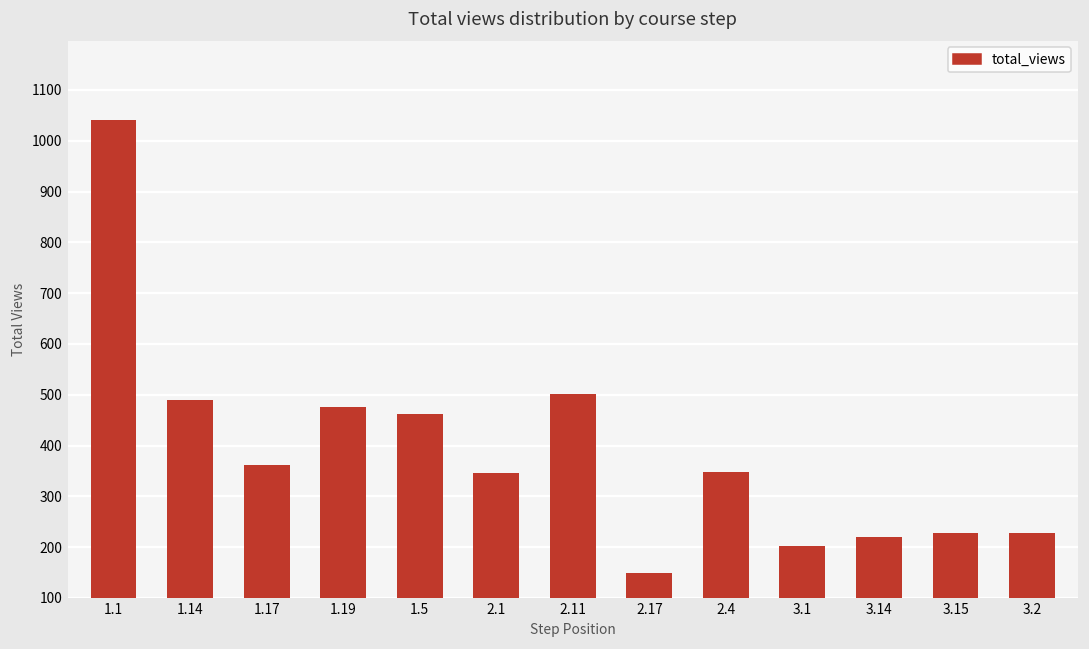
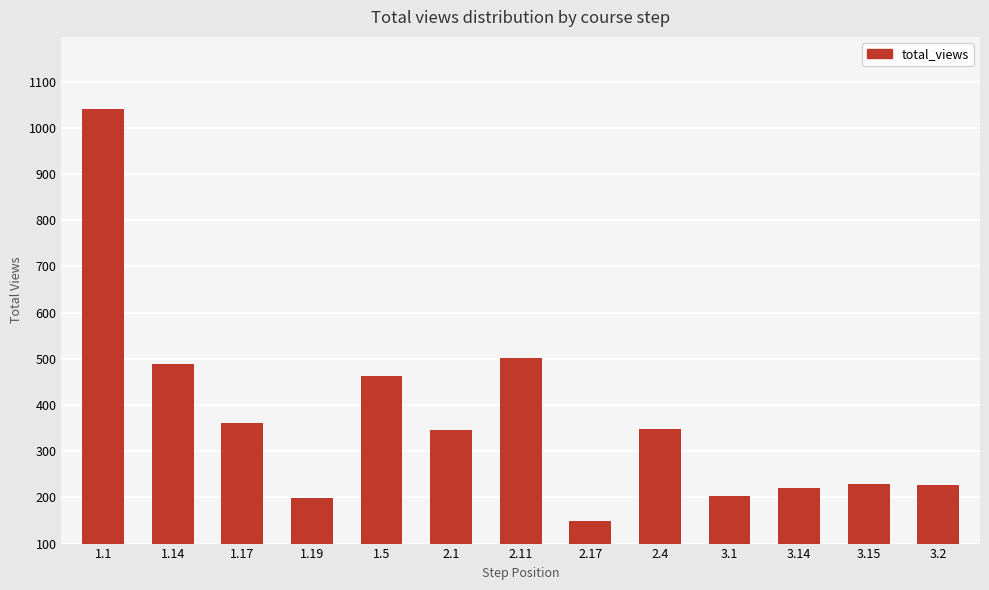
1.19: 480 -> 200
